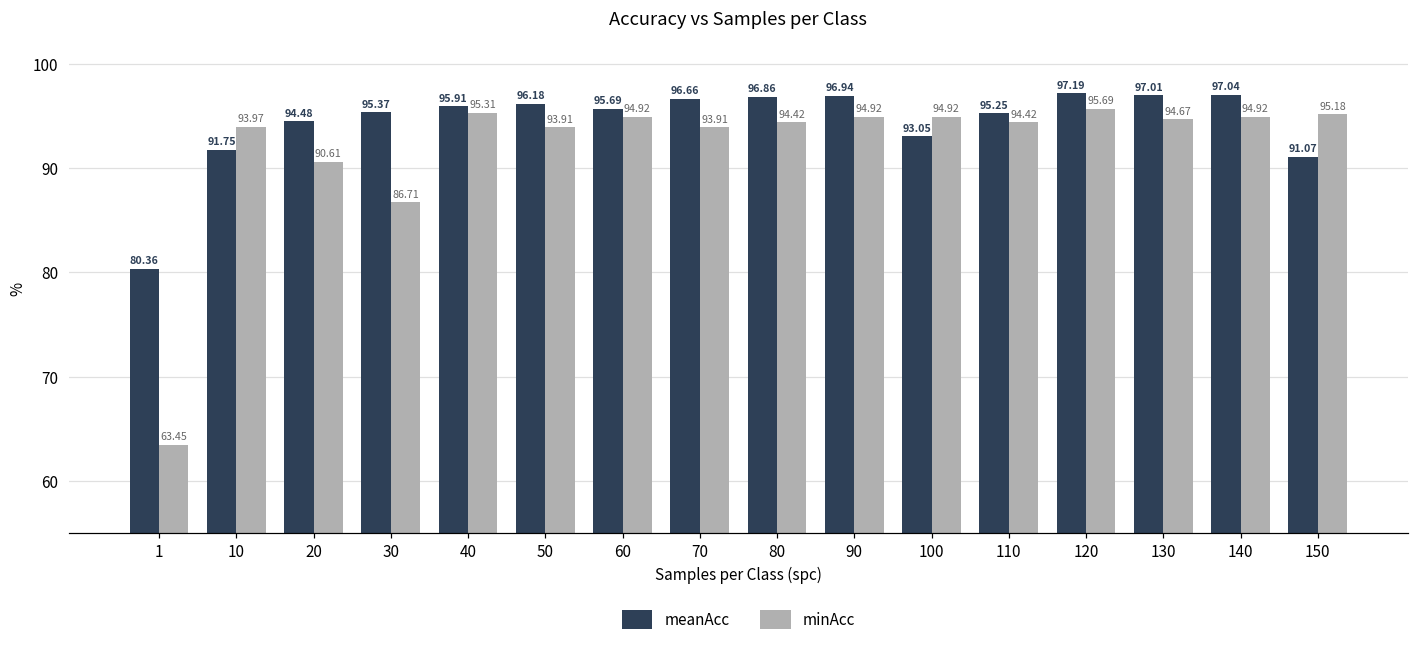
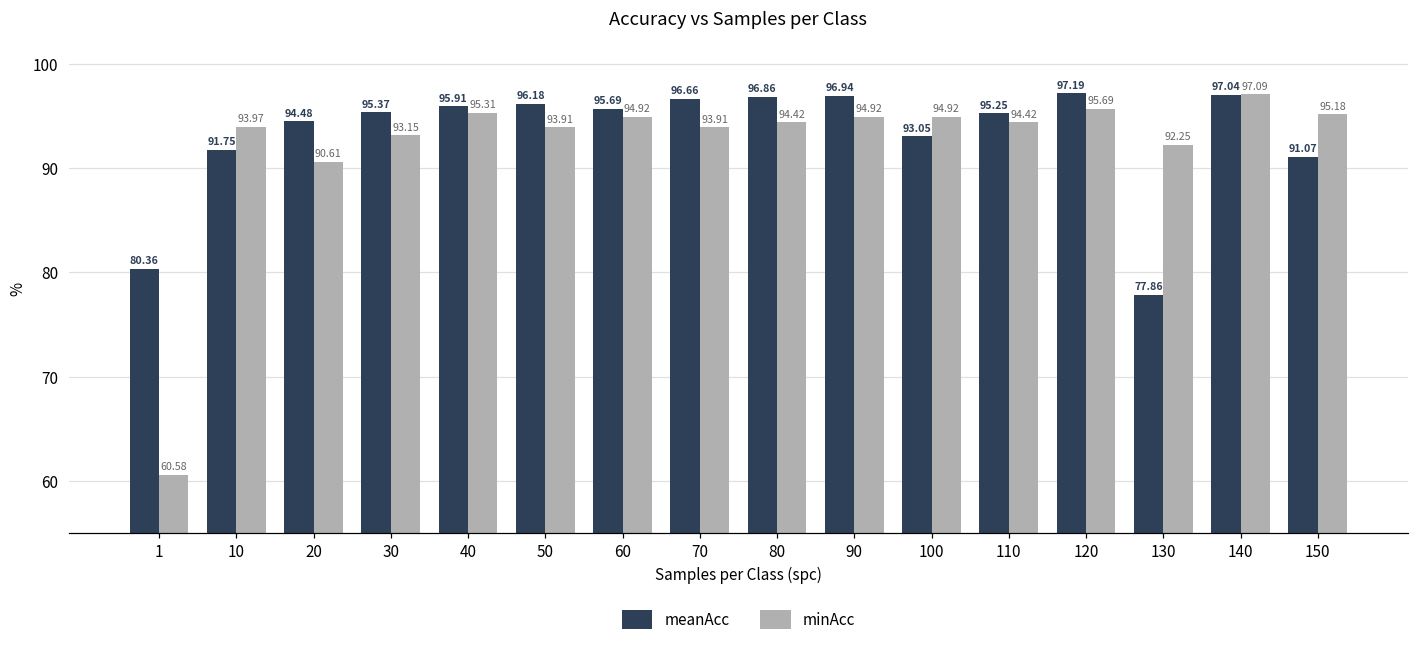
minAcc, 1: 63.45 -> 60.58
minAcc, 30: 86.71 -> 93.15
meanAcc, 130: 97.01 -> 77.86
minAcc, 130: 94.67 -> 92.25
minAcc, 140: 94.92 -> 97.09
